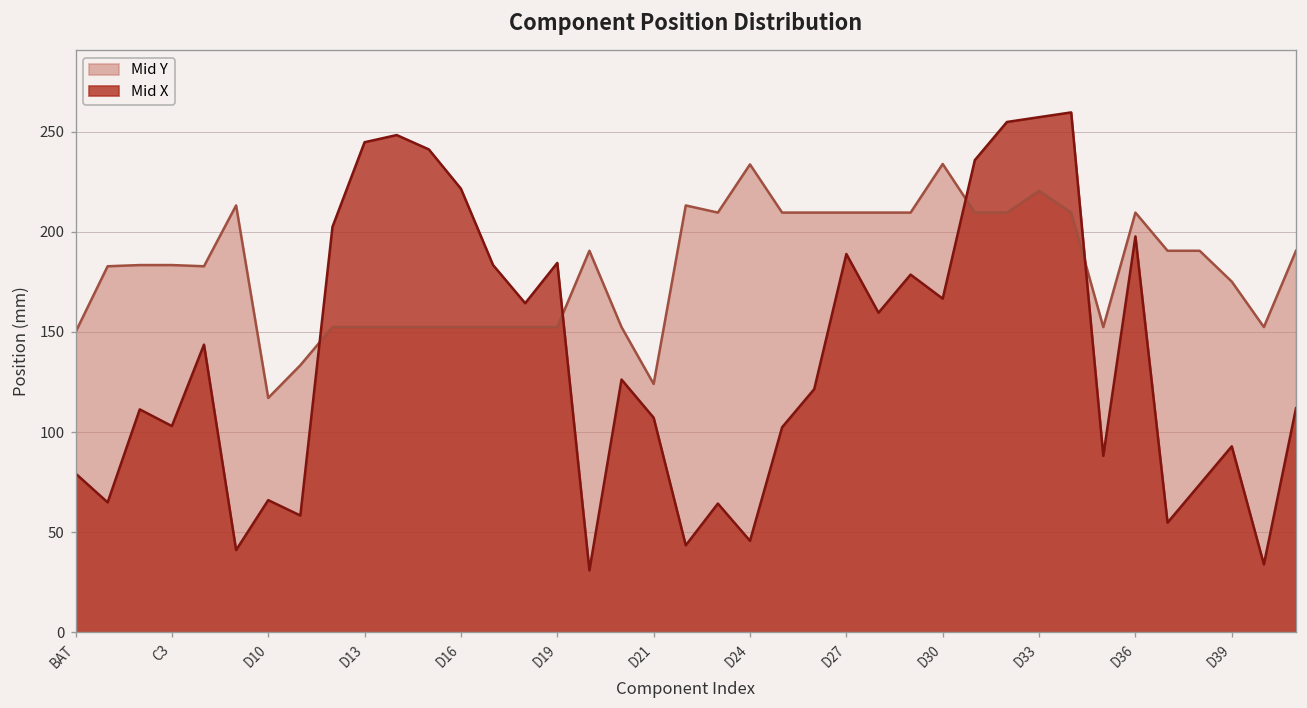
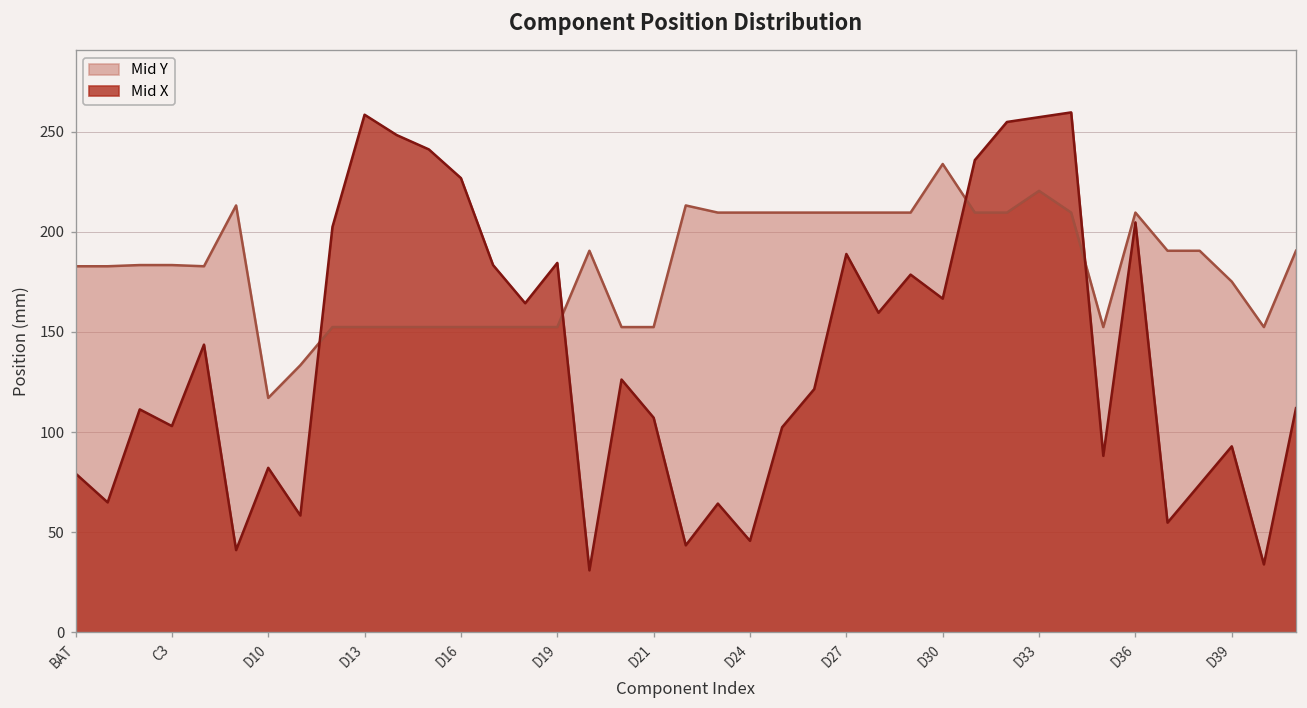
Mid Y, BAT: 150 -> 183
Mid X, D10: 66 -> 82
Mid X, D13: 245 -> 258
Mid X, D16: 221 -> 227
Mid Y, D21: 124 -> 152
Mid Y, D24: 234 -> 210
Mid X, D36: 198 -> 205
